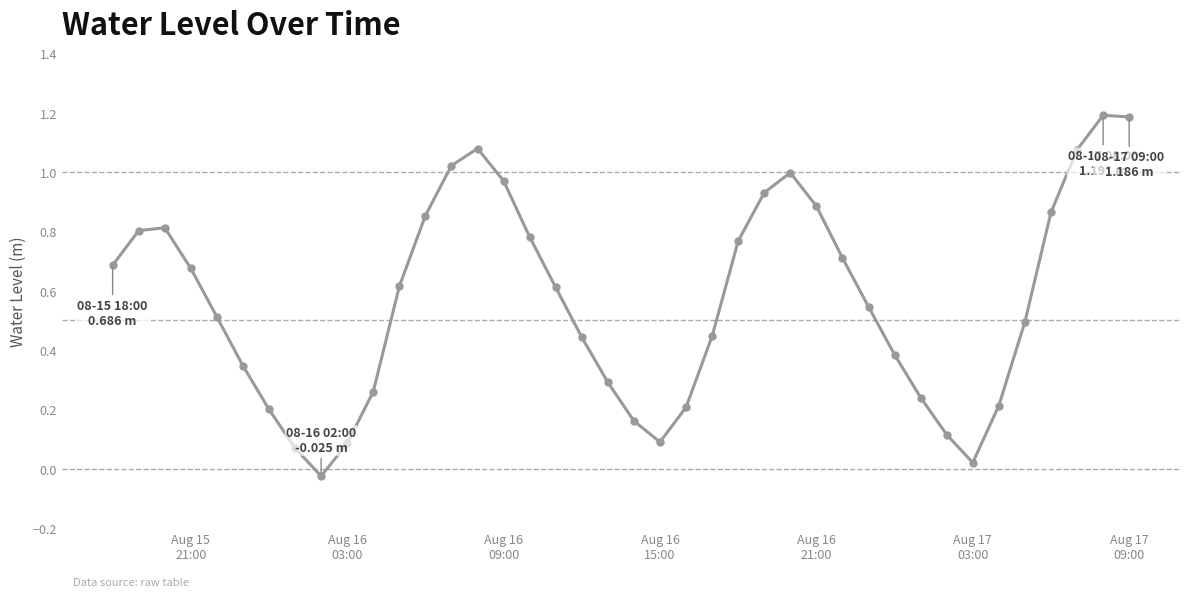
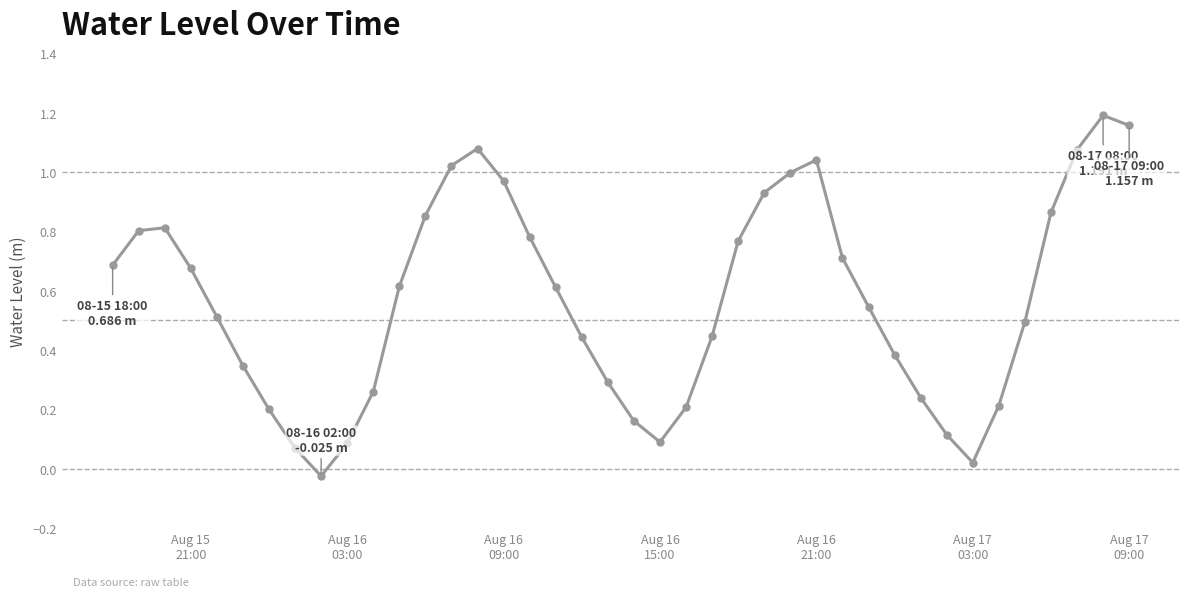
Aug 16 21:00: 0.89 -> 1.04
Aug 17 09:00: 1.186 -> 1.157
